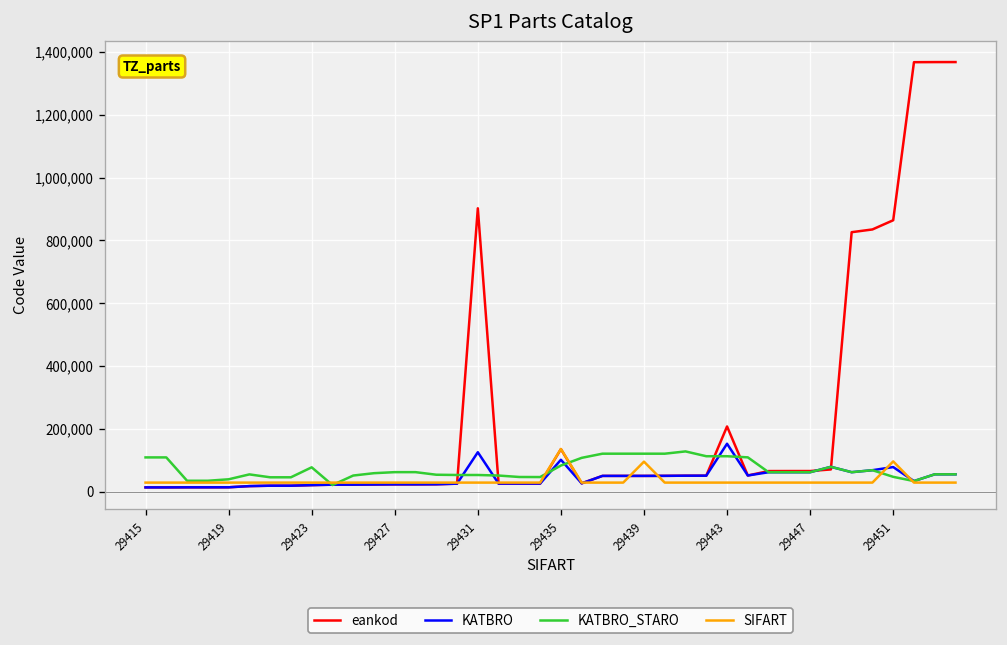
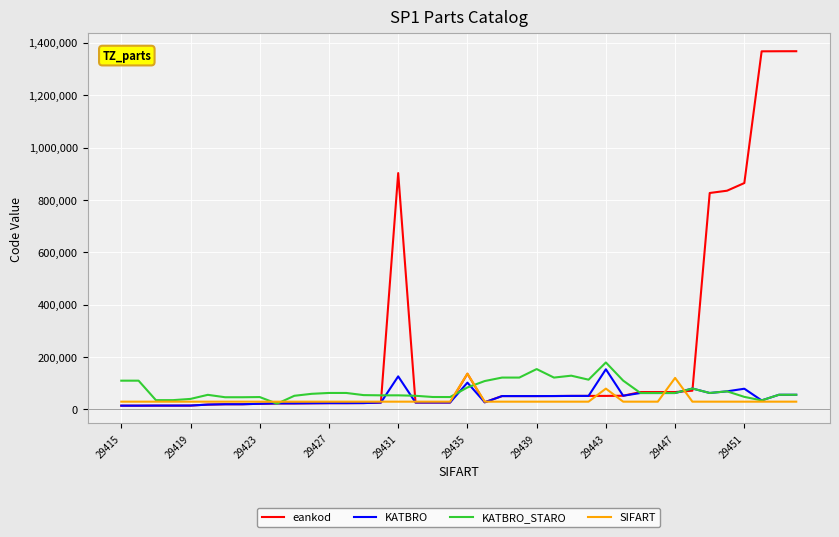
KATBRO_STARO, 29423: 80,000 -> 50,000
KATBRO_STARO, 29439: 120,000 -> 150,000
SIFART, 29439: 100,000 -> 30,000
eankod, 29443: 210,000 -> 50,000
KATBRO_STARO, 29443: 110,000 -> 180,000
SIFART, 29443: 30,000 -> 80,000
SIFART, 29447: 30,000 -> 120,000
SIFART, 29451: 100,000 -> 30,000
